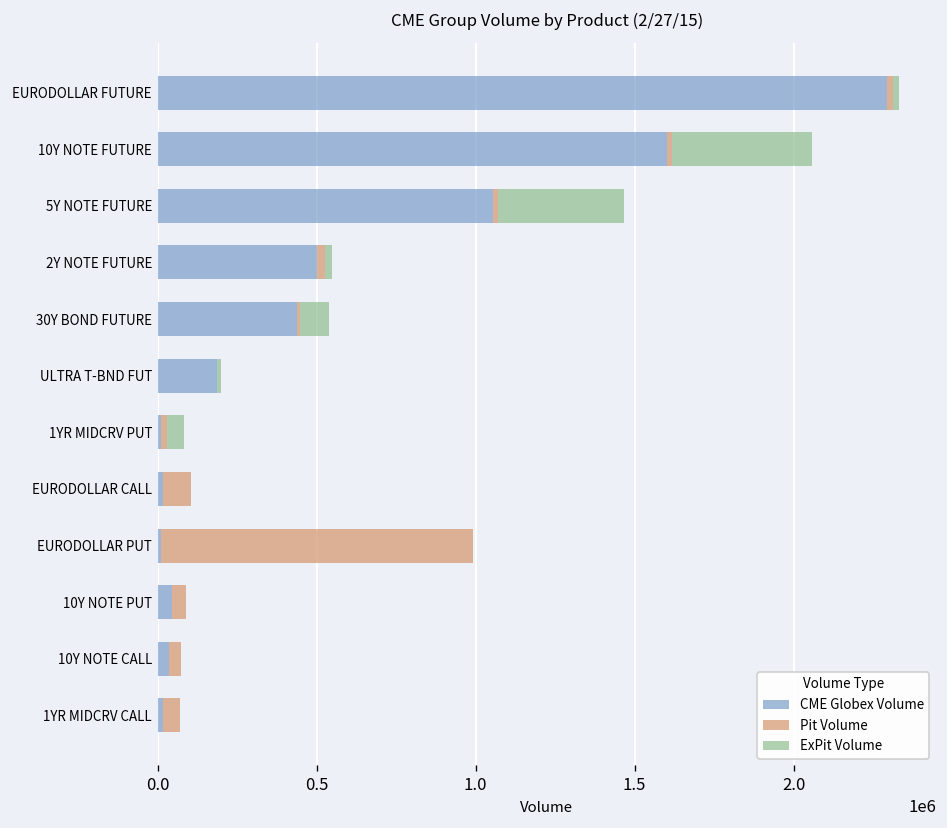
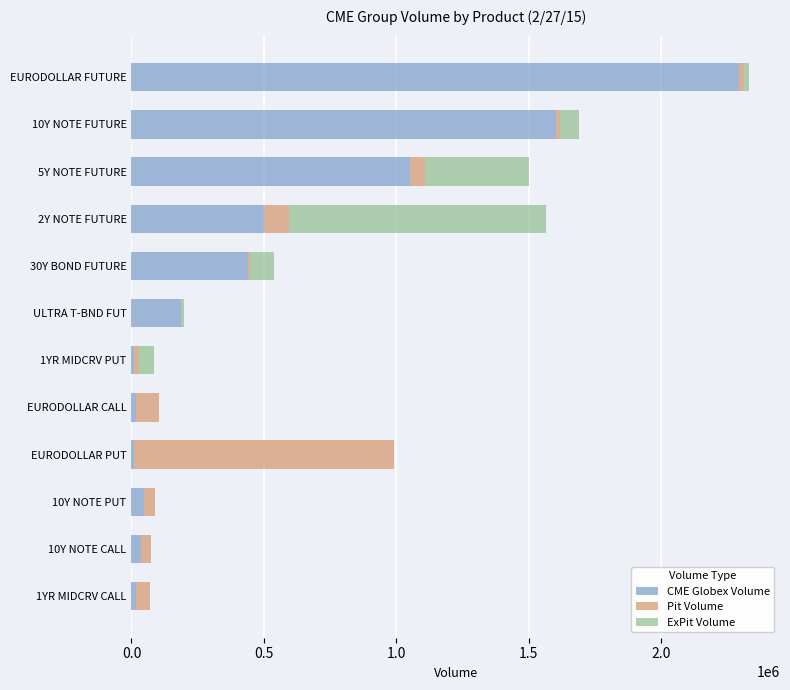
ExPit Volume, 10Y NOTE FUTURE: 440000 -> 70000
Pit Volume, 5Y NOTE FUTURE: 20000 -> 50000
Pit Volume, 2Y NOTE FUTURE: 30000 -> 90000
ExPit Volume, 2Y NOTE FUTURE: 20000 -> 970000
